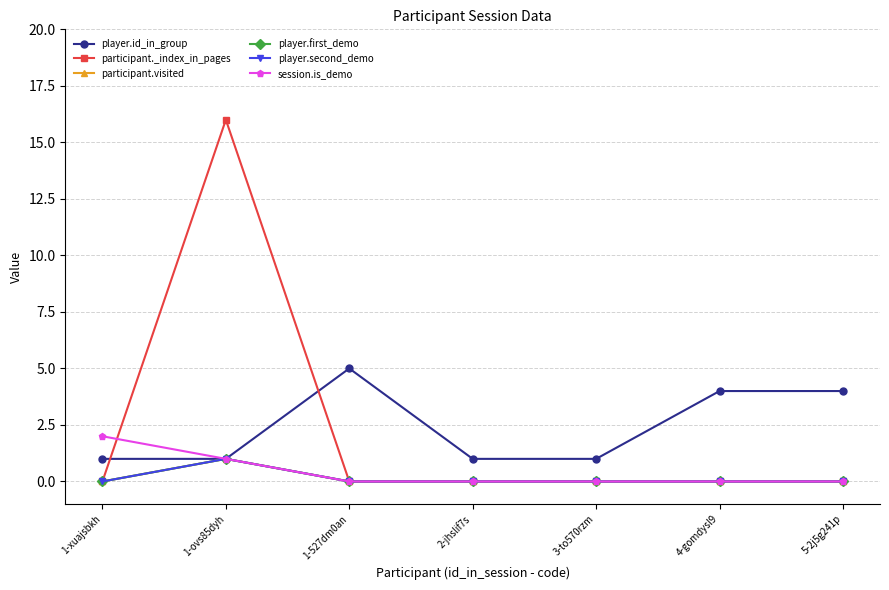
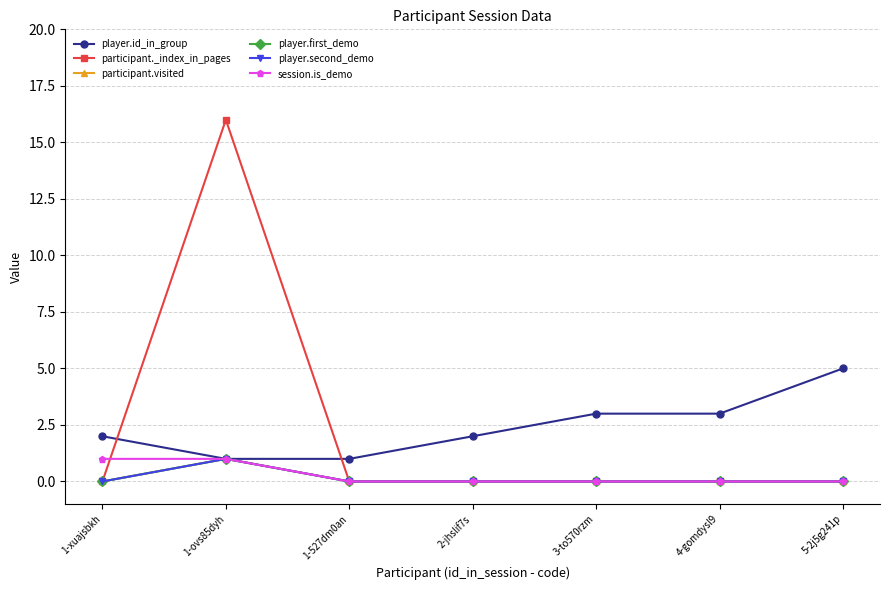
player.id_in_group, 1-xuajsbkh: 1 -> 2
session.is_demo, 1-xuajsbkh: 2 -> 1
player.id_in_group, 1-527dm0an: 5 -> 1
player.id_in_group, 2-jhslif7s: 1 -> 2
player.id_in_group, 3-to570rzm: 1 -> 3
player.id_in_group, 4-gomdysl9: 4 -> 3
player.id_in_group, 5-2j5g241p: 4 -> 5
